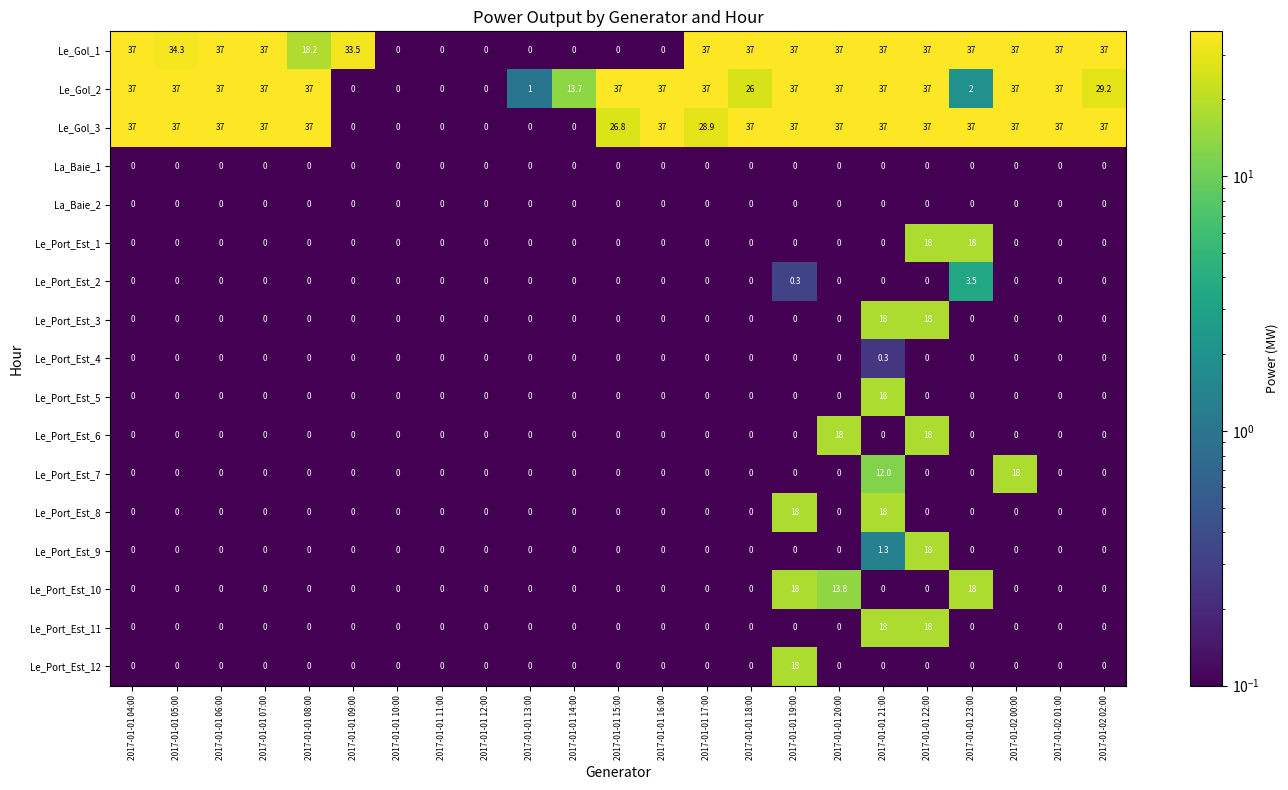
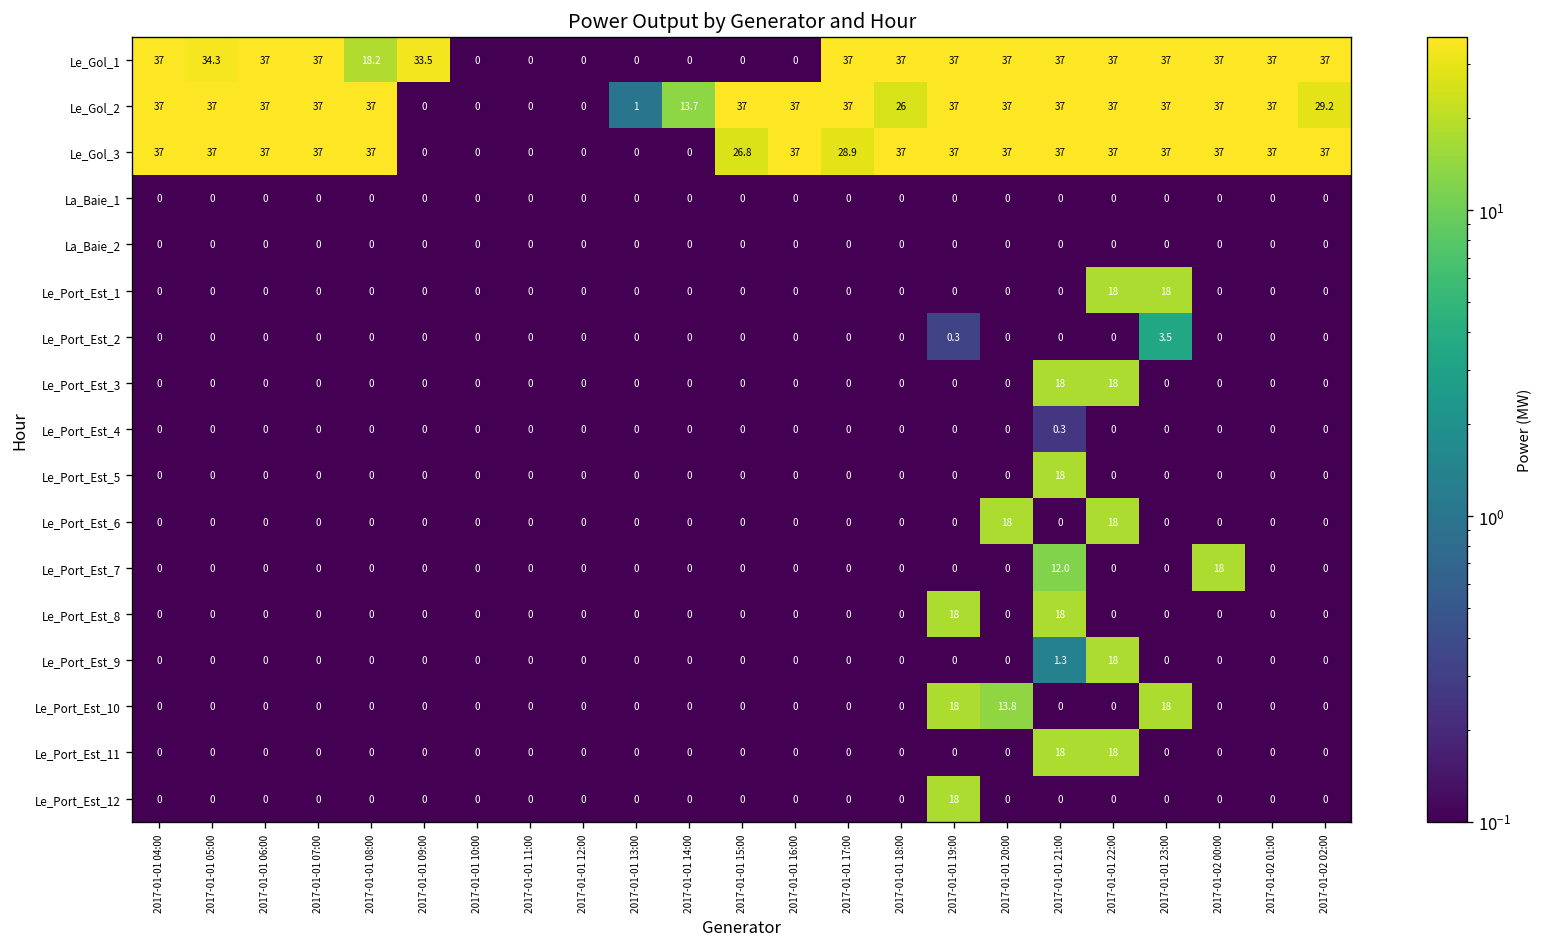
Le_Gol_2, 2017-01-01 23:00: 2 -> 37
